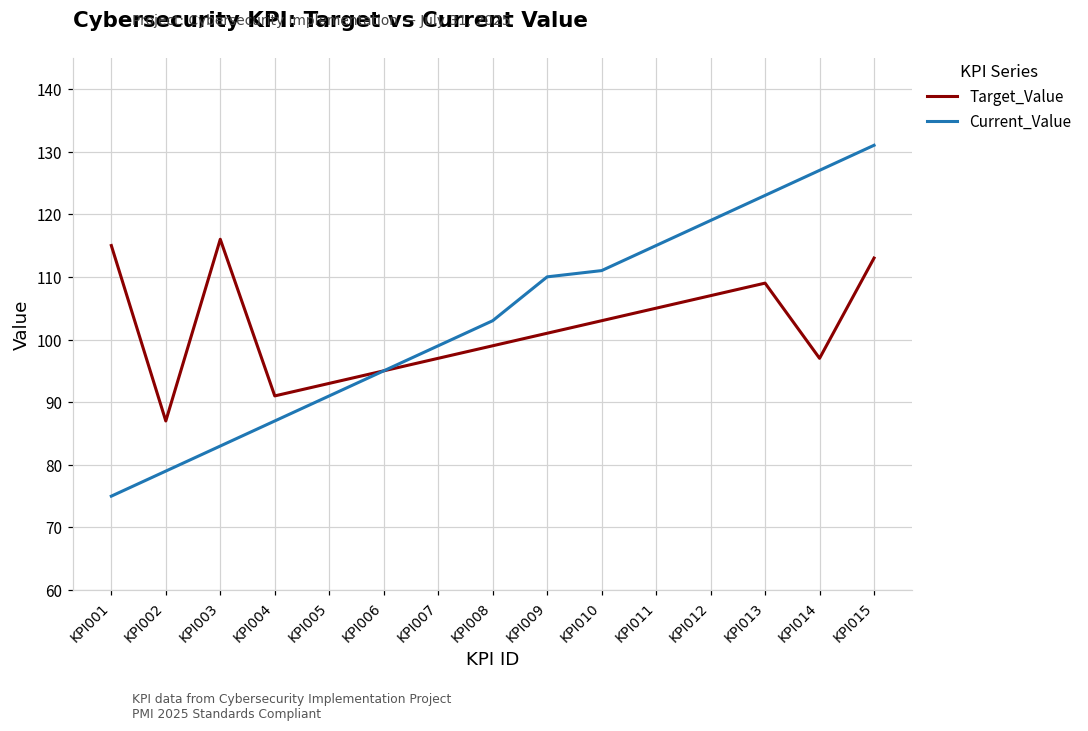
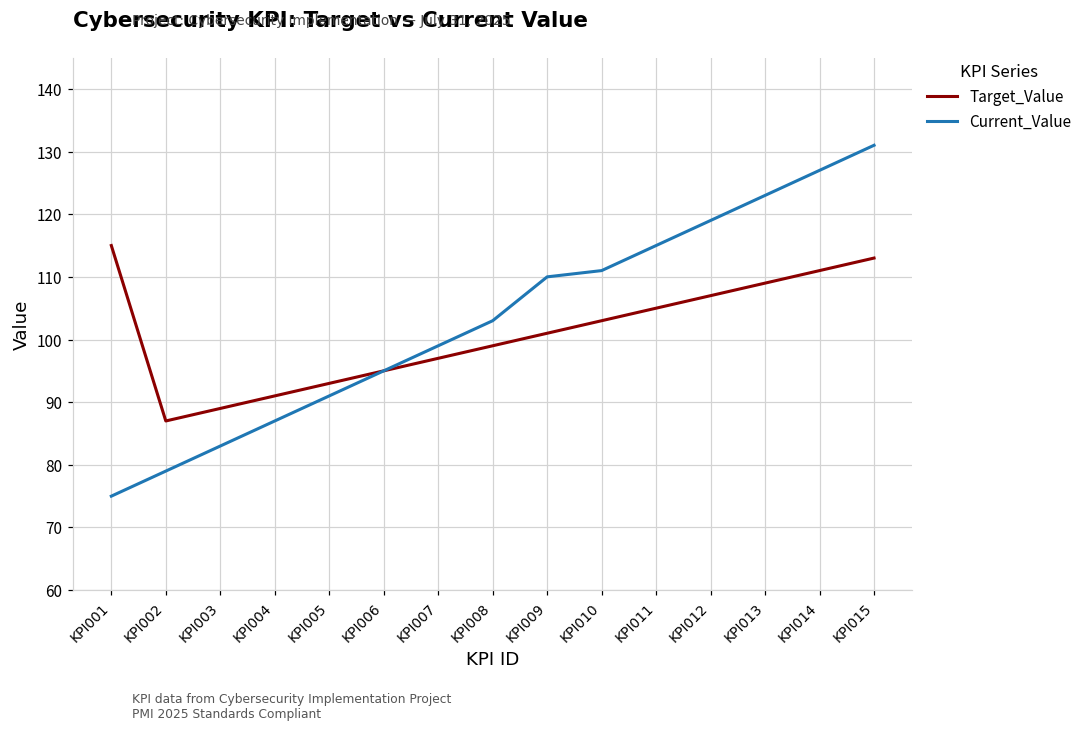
Target_Value, KPI003: 116 -> 89
Target_Value, KPI014: 97 -> 111
